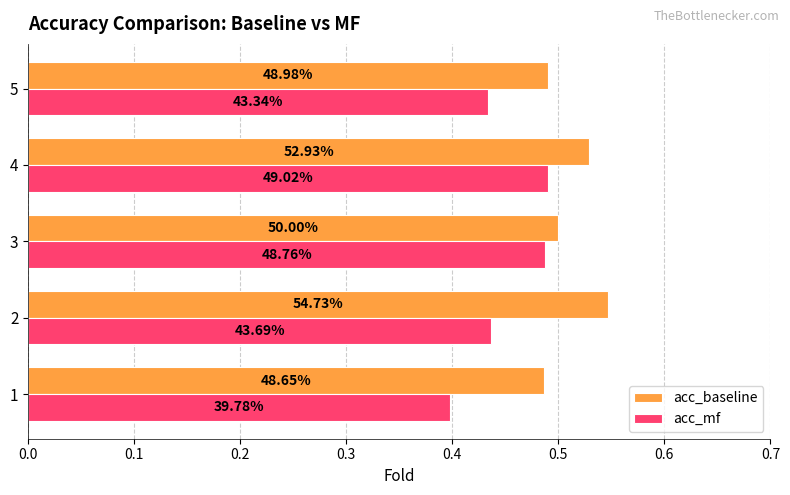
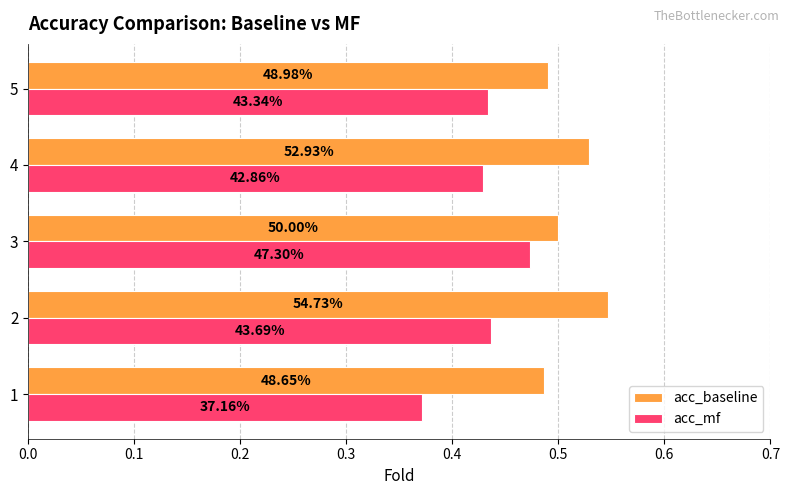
acc_mf, 4: 49.02% -> 42.86%
acc_mf, 3: 48.76% -> 47.30%
acc_mf, 1: 39.78% -> 37.16%
